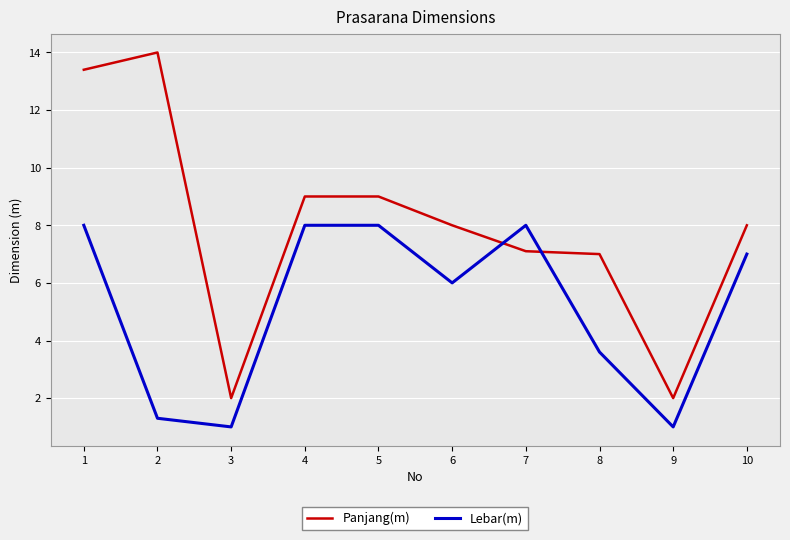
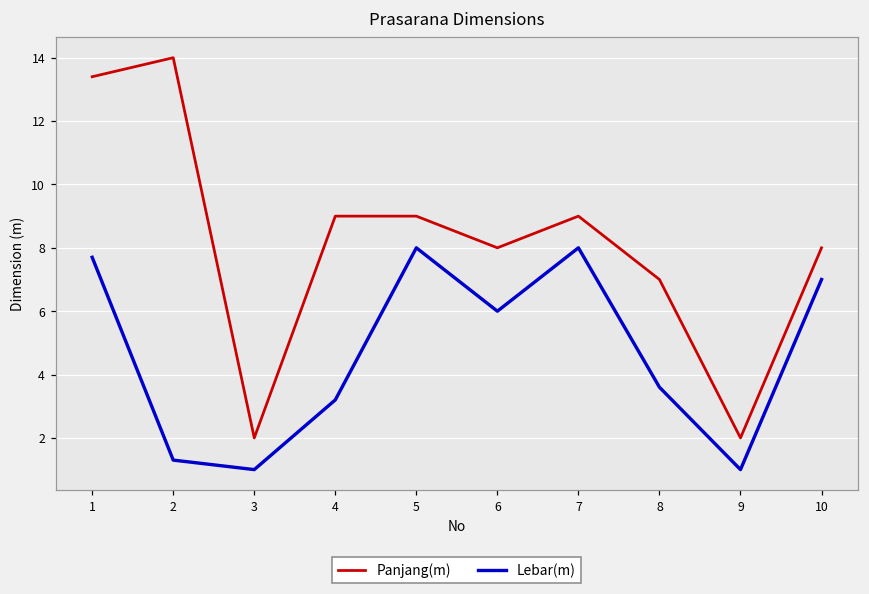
Lebar(m), 1: 8.0 -> 7.7
Lebar(m), 4: 8.0 -> 3.2
Panjang(m), 7: 7.1 -> 9.0
